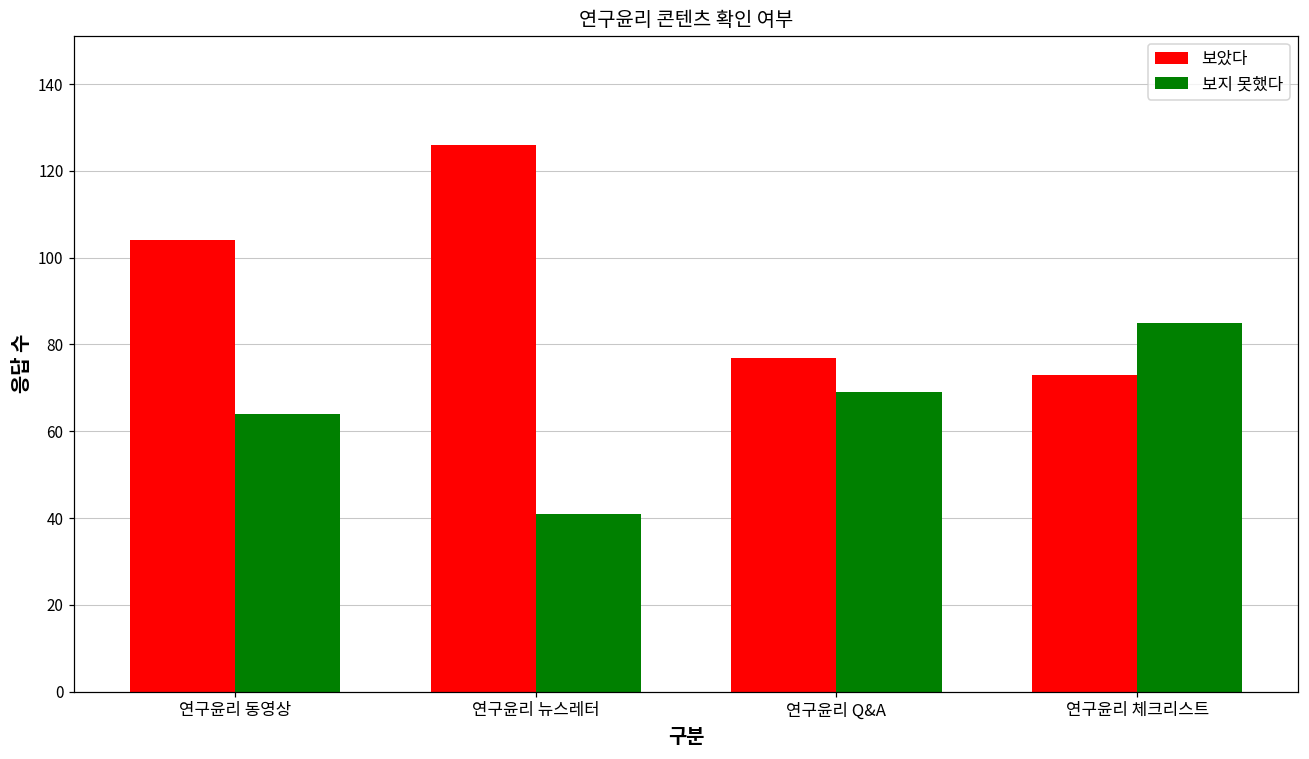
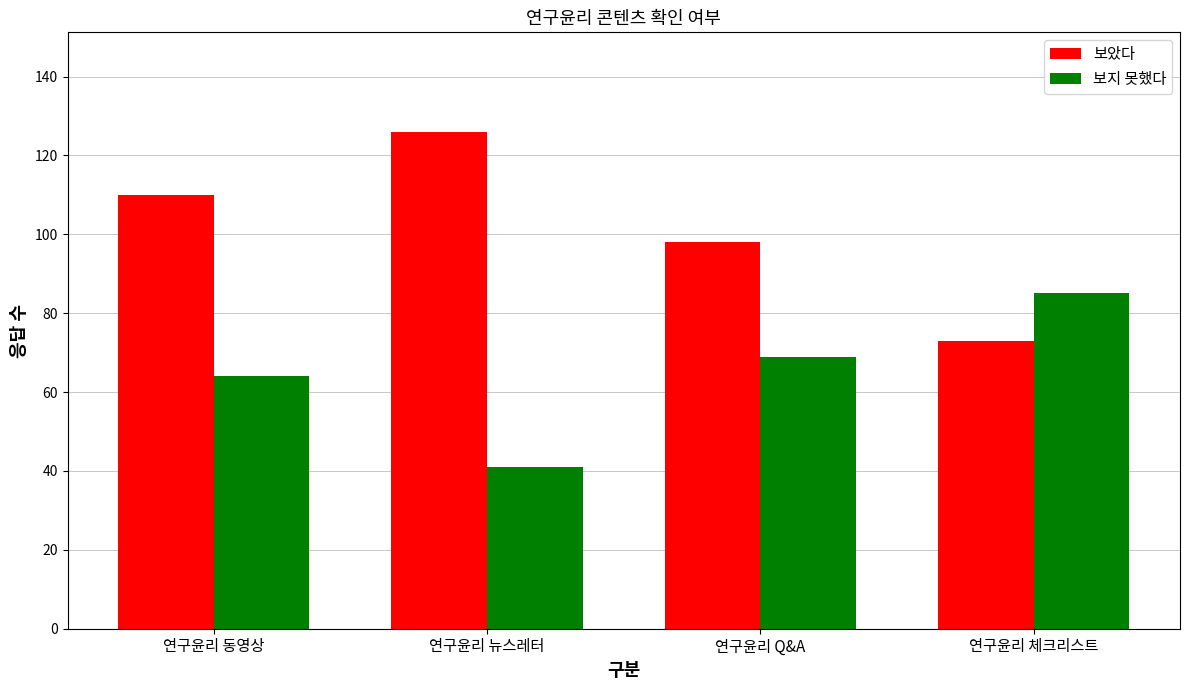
보았다, 연구윤리 동영상: 104 -> 110
보았다, 연구윤리 Q&A: 77 -> 98
